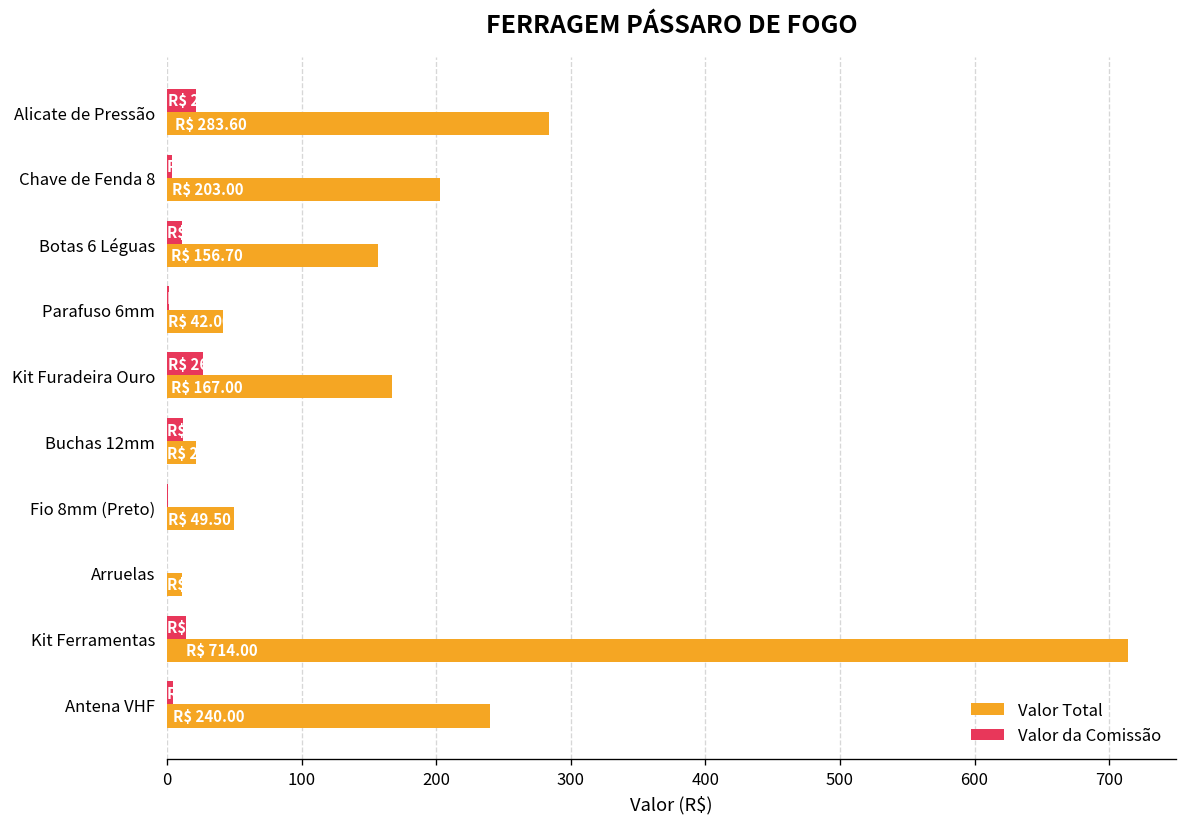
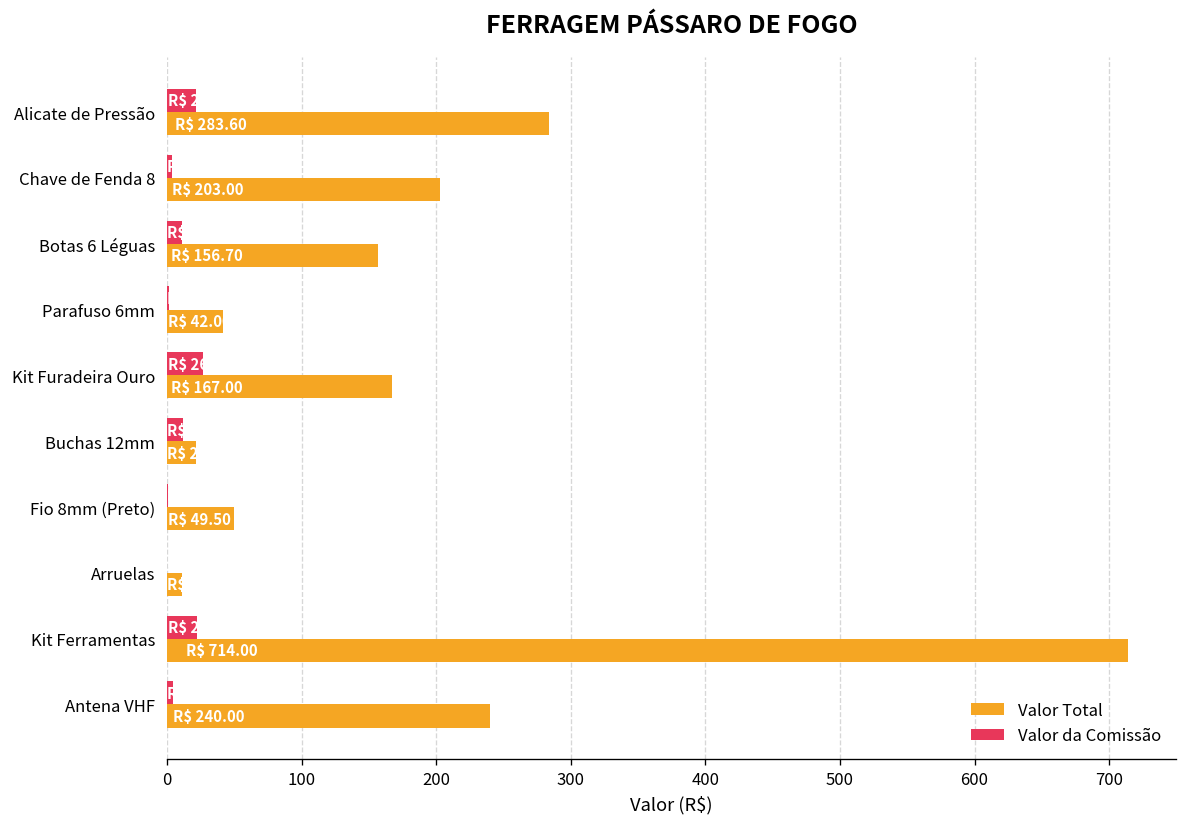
Valor da Comissão, Kit Ferramentas: 14 -> 22
